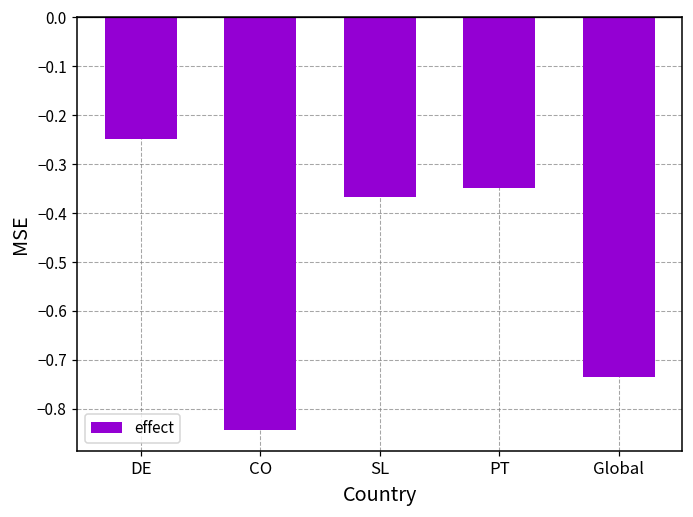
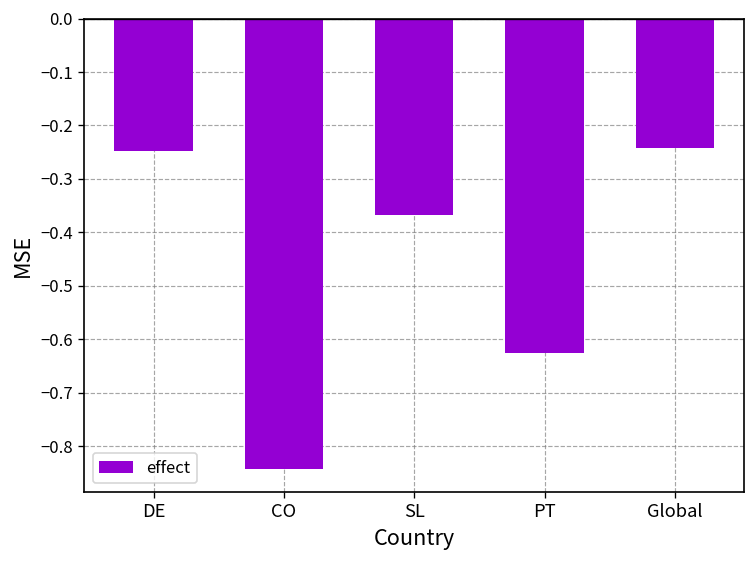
PT: -0.35 -> -0.63
Global: -0.73 -> -0.24
